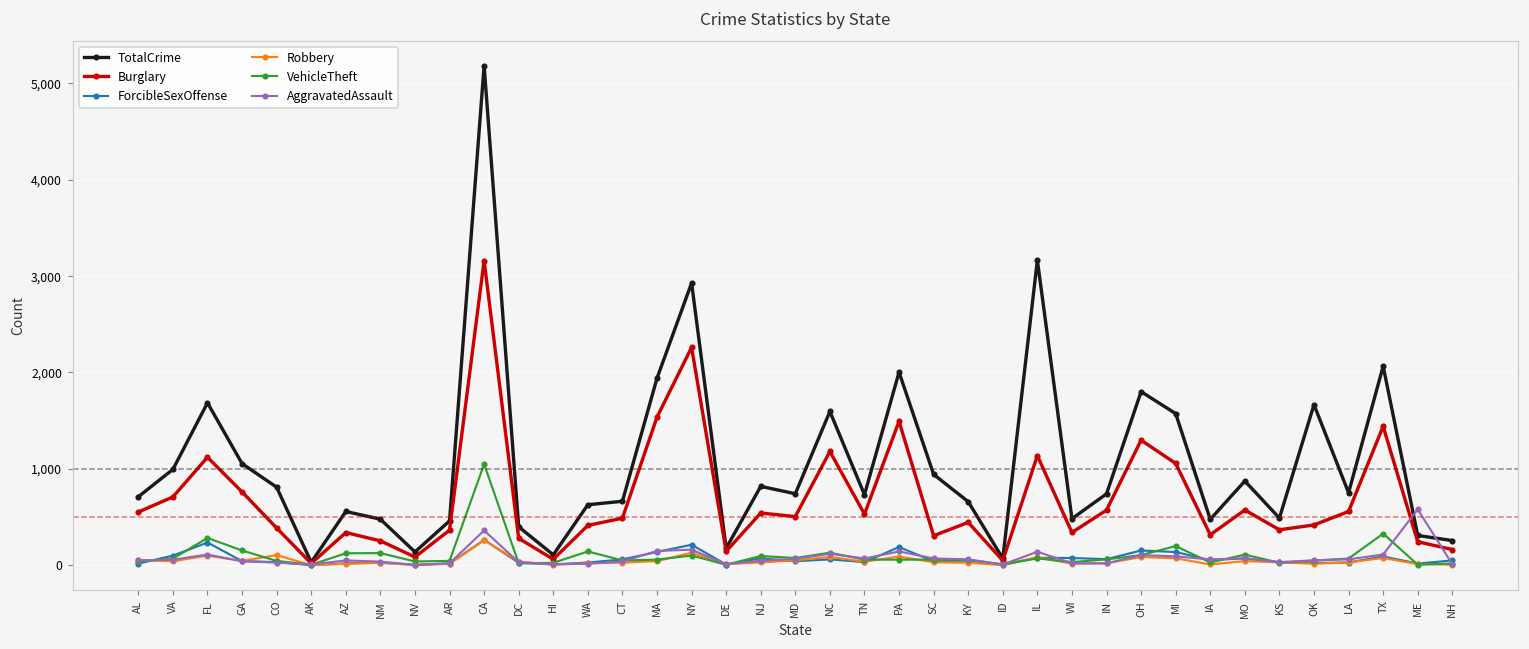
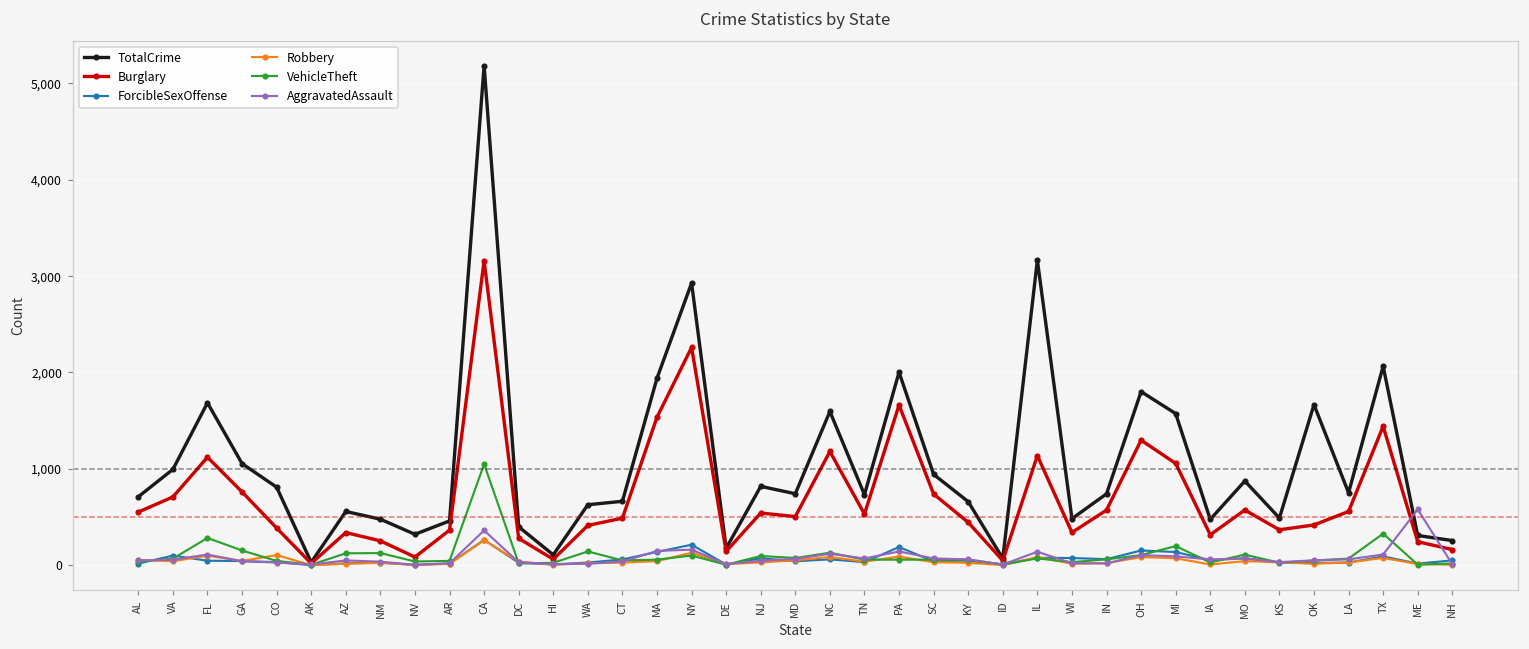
ForcibleSexOffense, FL: 200 -> 0
TotalCrime, NV: 100 -> 300
Burglary, PA: 1,500 -> 1,700
Burglary, SC: 300 -> 700
